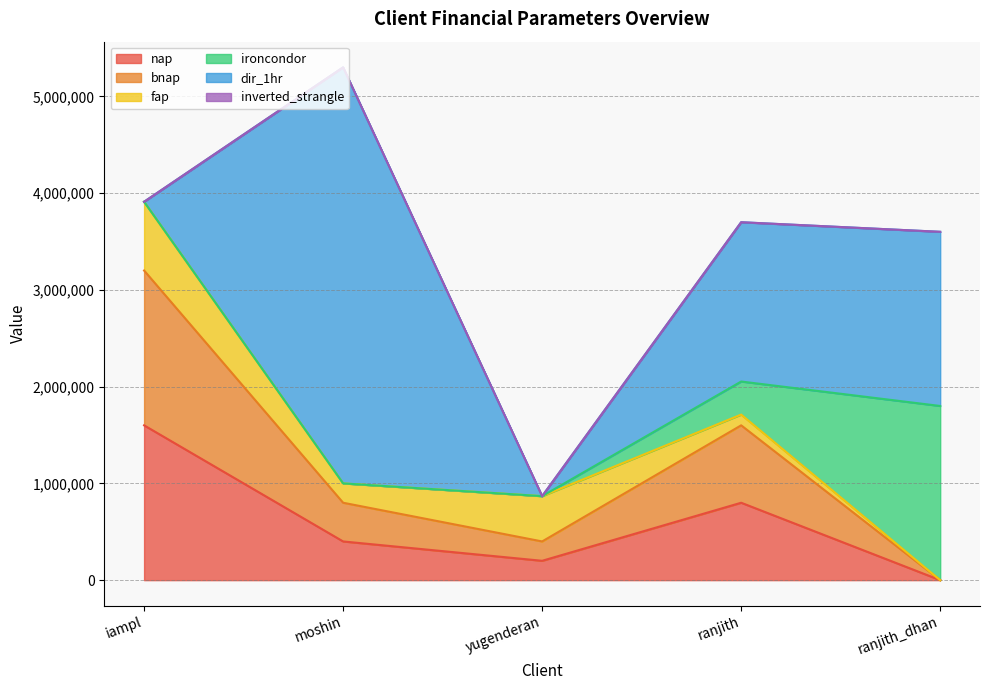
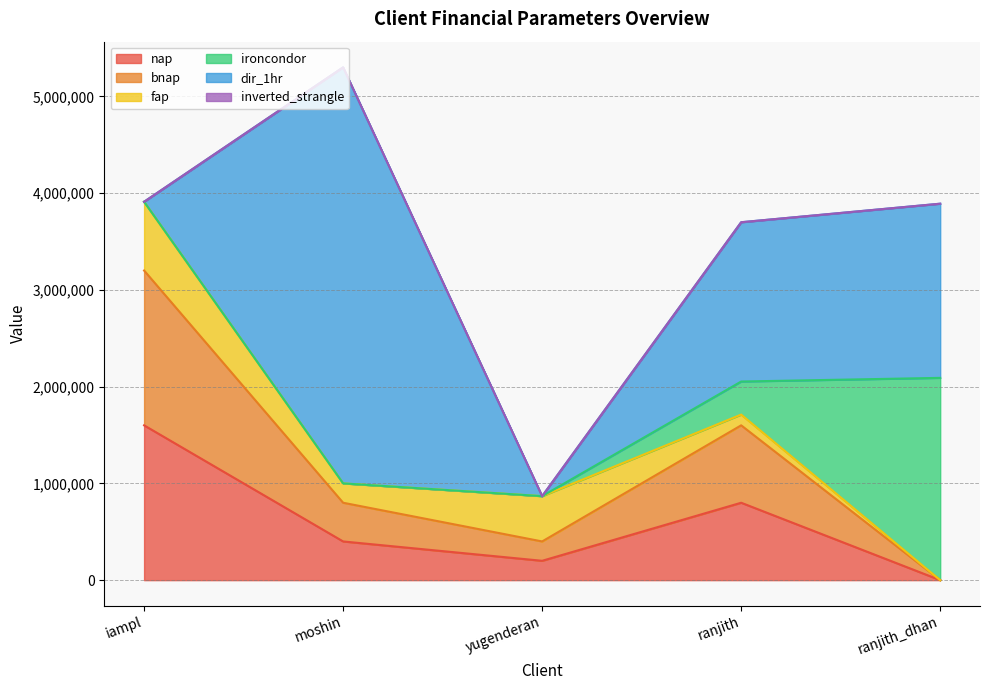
ironcondor, ranjith_dhan: 1,800,000 -> 2,100,000
